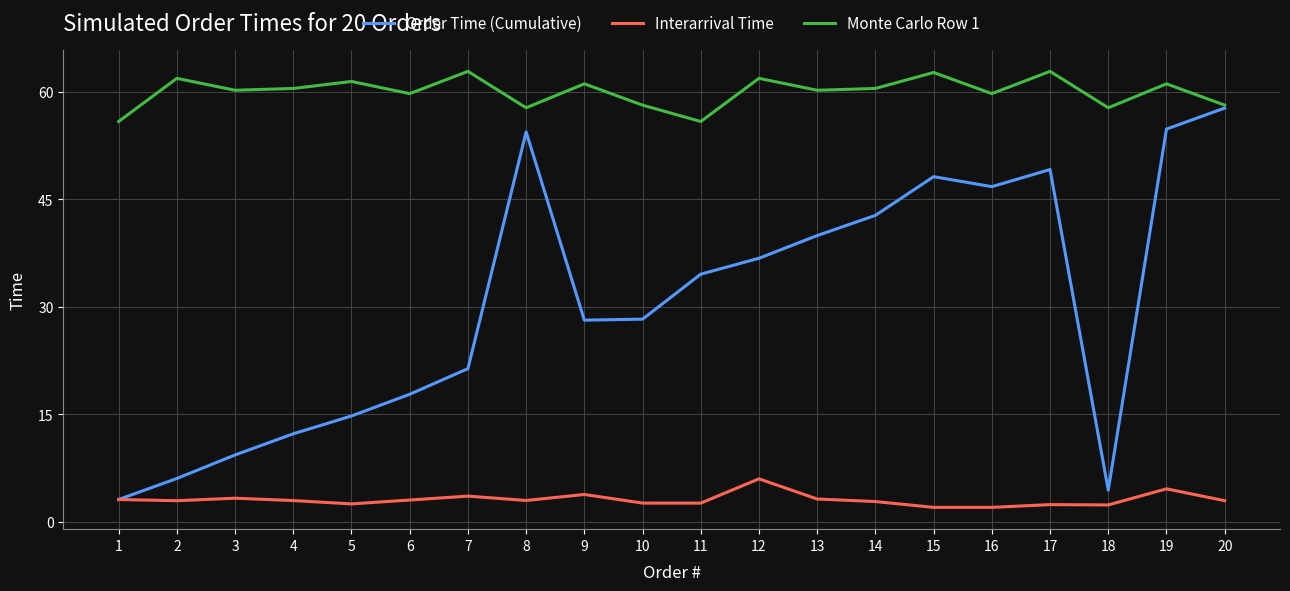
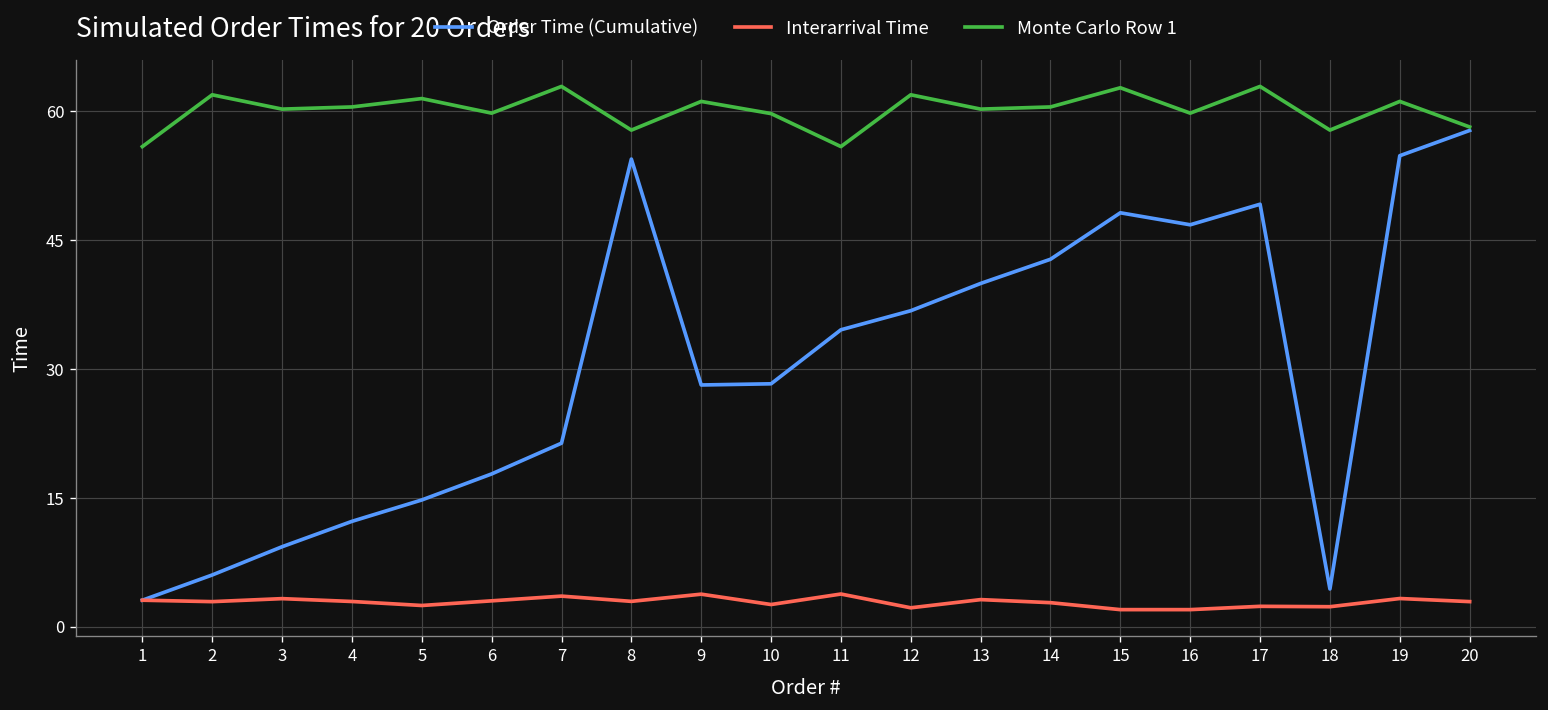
Monte Carlo Row 1, 10: 58 -> 60
Interarrival Time, 11: 3 -> 4
Interarrival Time, 12: 6 -> 2
Interarrival Time, 19: 5 -> 3
